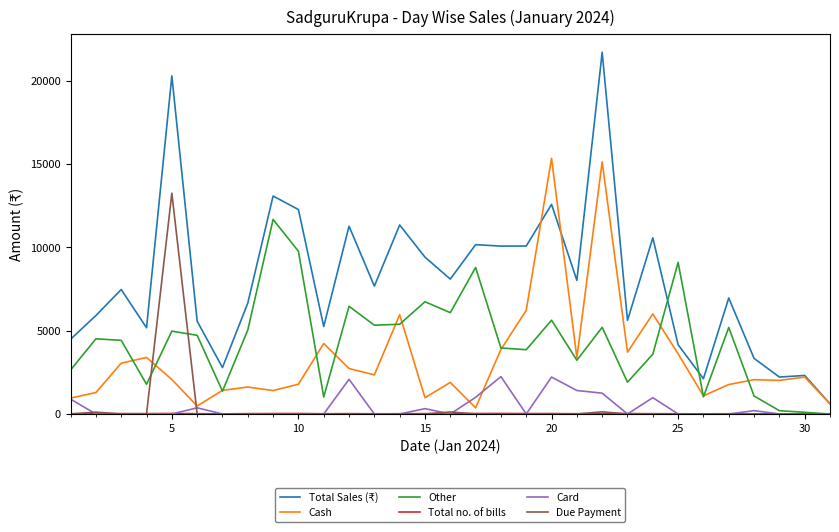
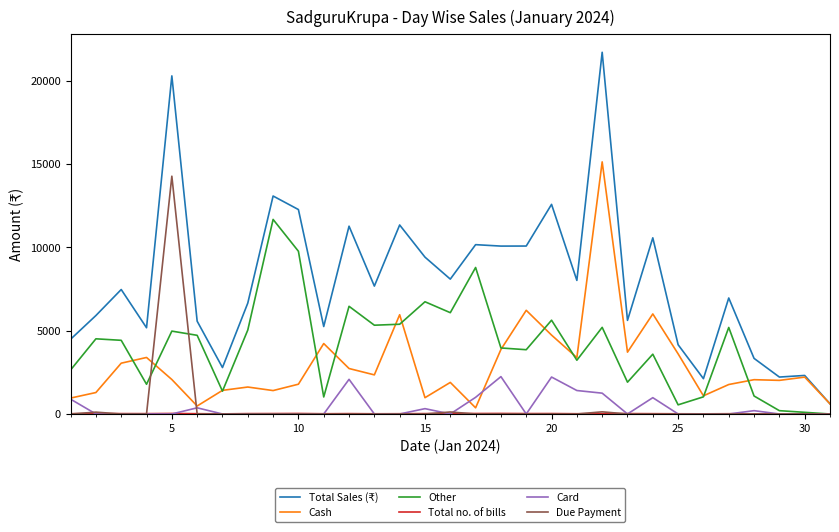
Due Payment, 5: 13300 -> 14300
Cash, 20: 15300 -> 4700
Other, 25: 9100 -> 500
